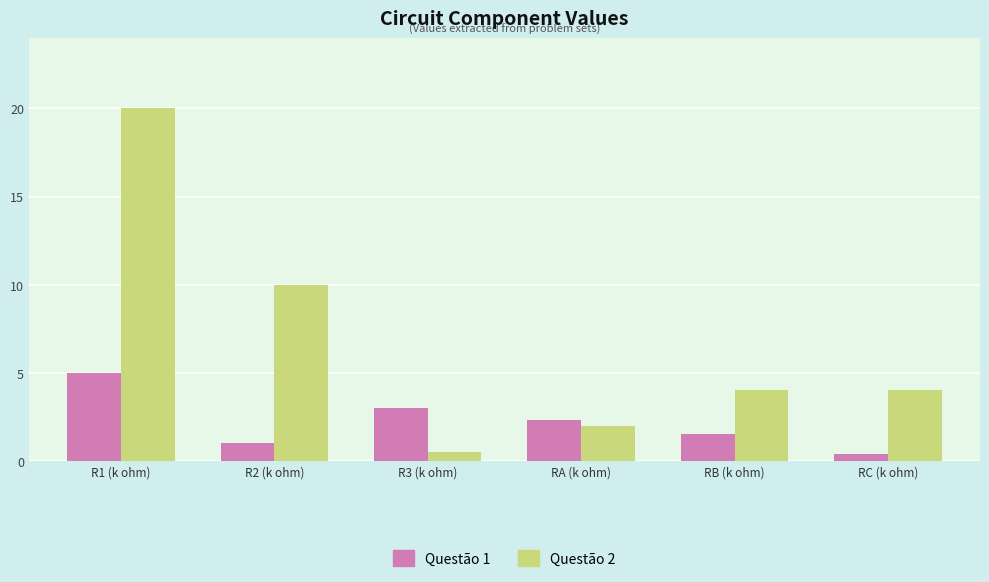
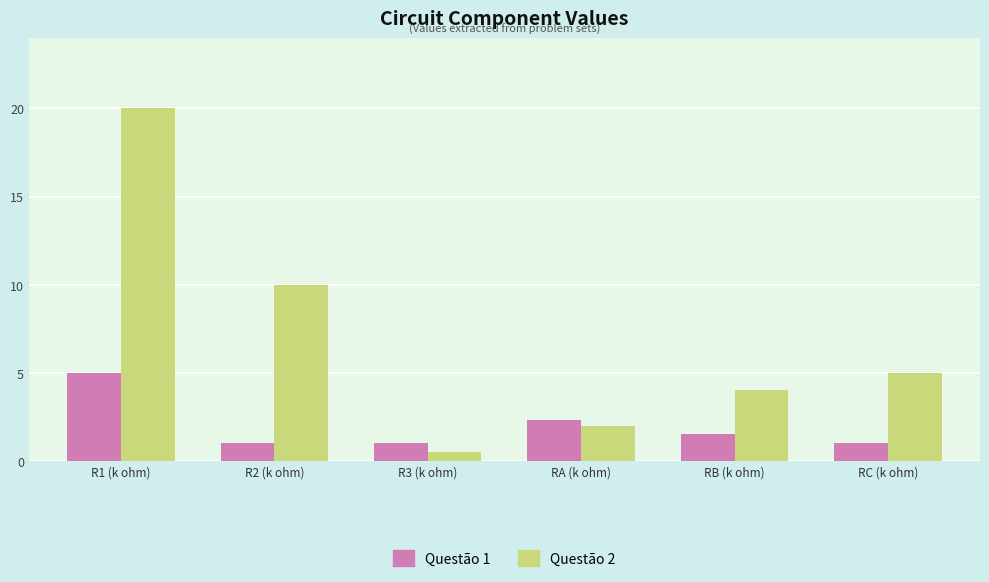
Questão 1, R3 (k ohm): 3 -> 1
Questão 1, RC (k ohm): 0.4 -> 1.0
Questão 2, RC (k ohm): 4 -> 5
